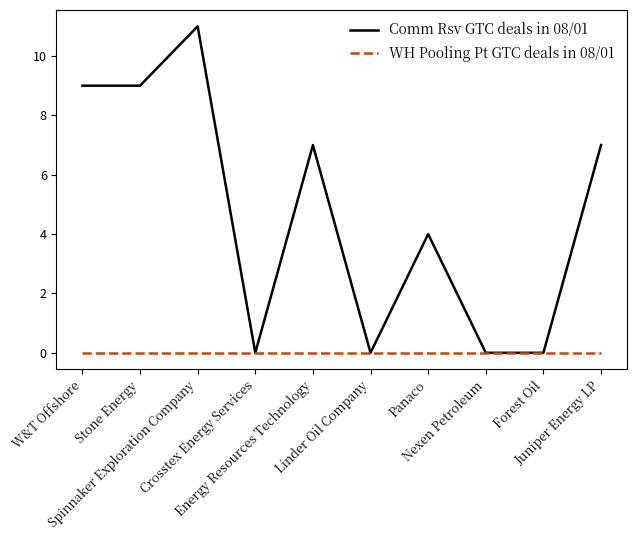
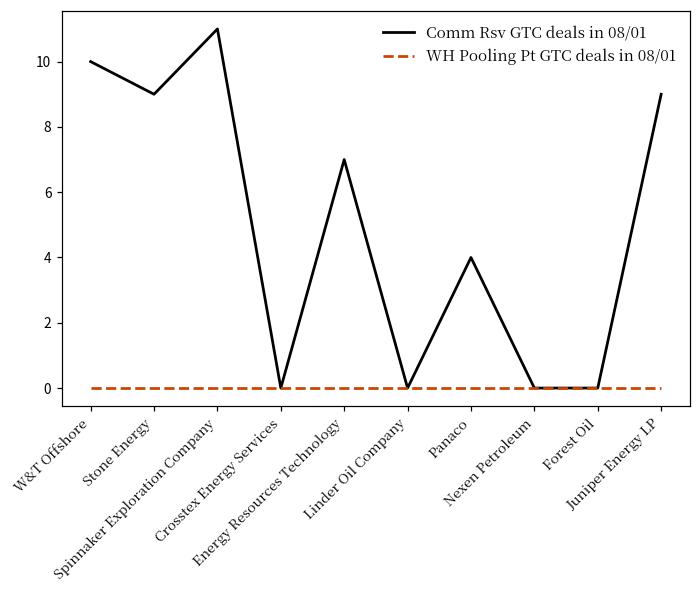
Comm Rsv GTC deals in 08/01, W&T Offshore: 9 -> 10
Comm Rsv GTC deals in 08/01, Juniper Energy LP: 7 -> 9
